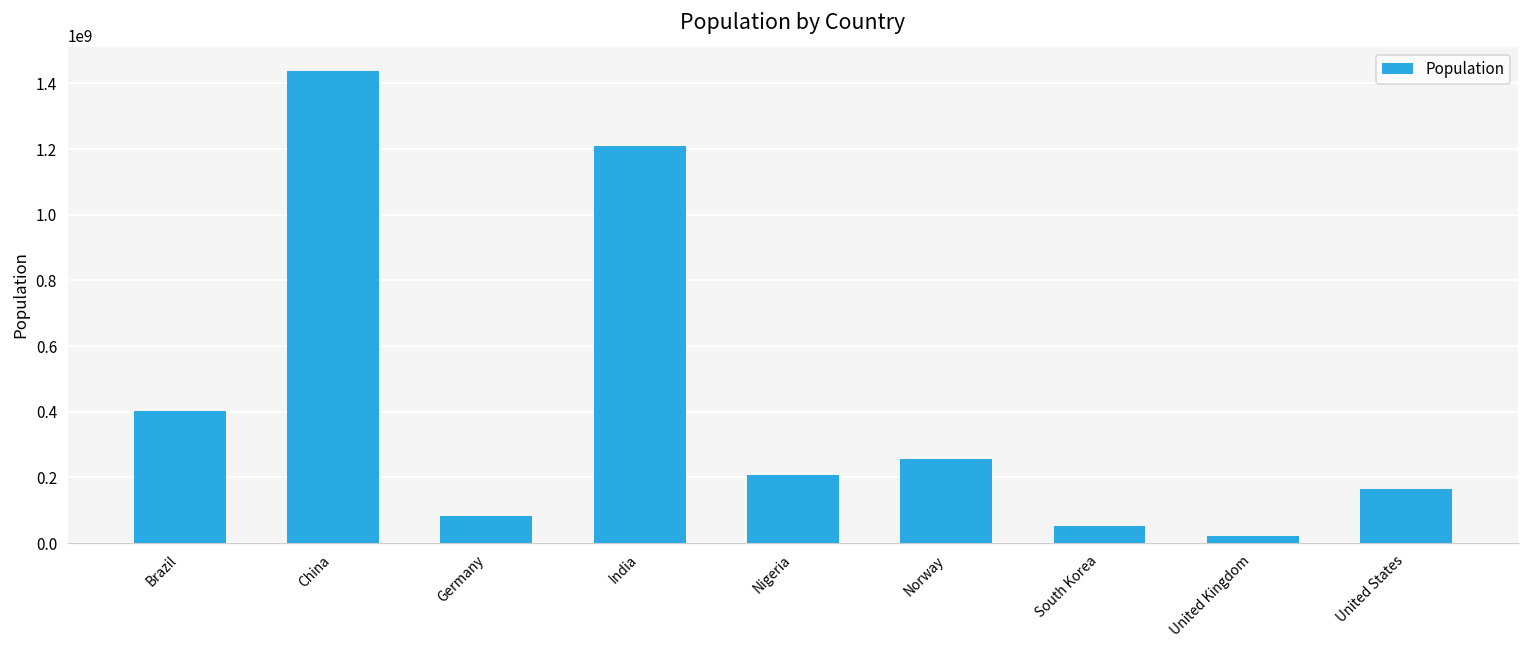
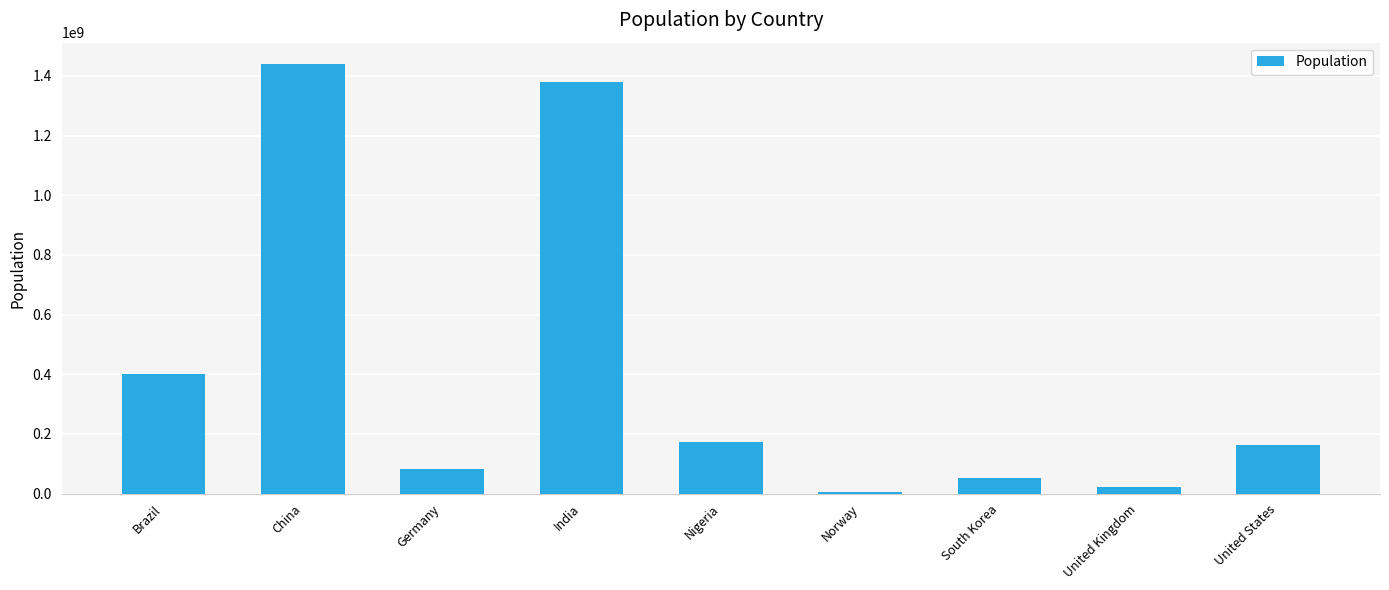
India: 1210000000 -> 1380000000
Nigeria: 210000000 -> 170000000
Norway: 260000000 -> 10000000
